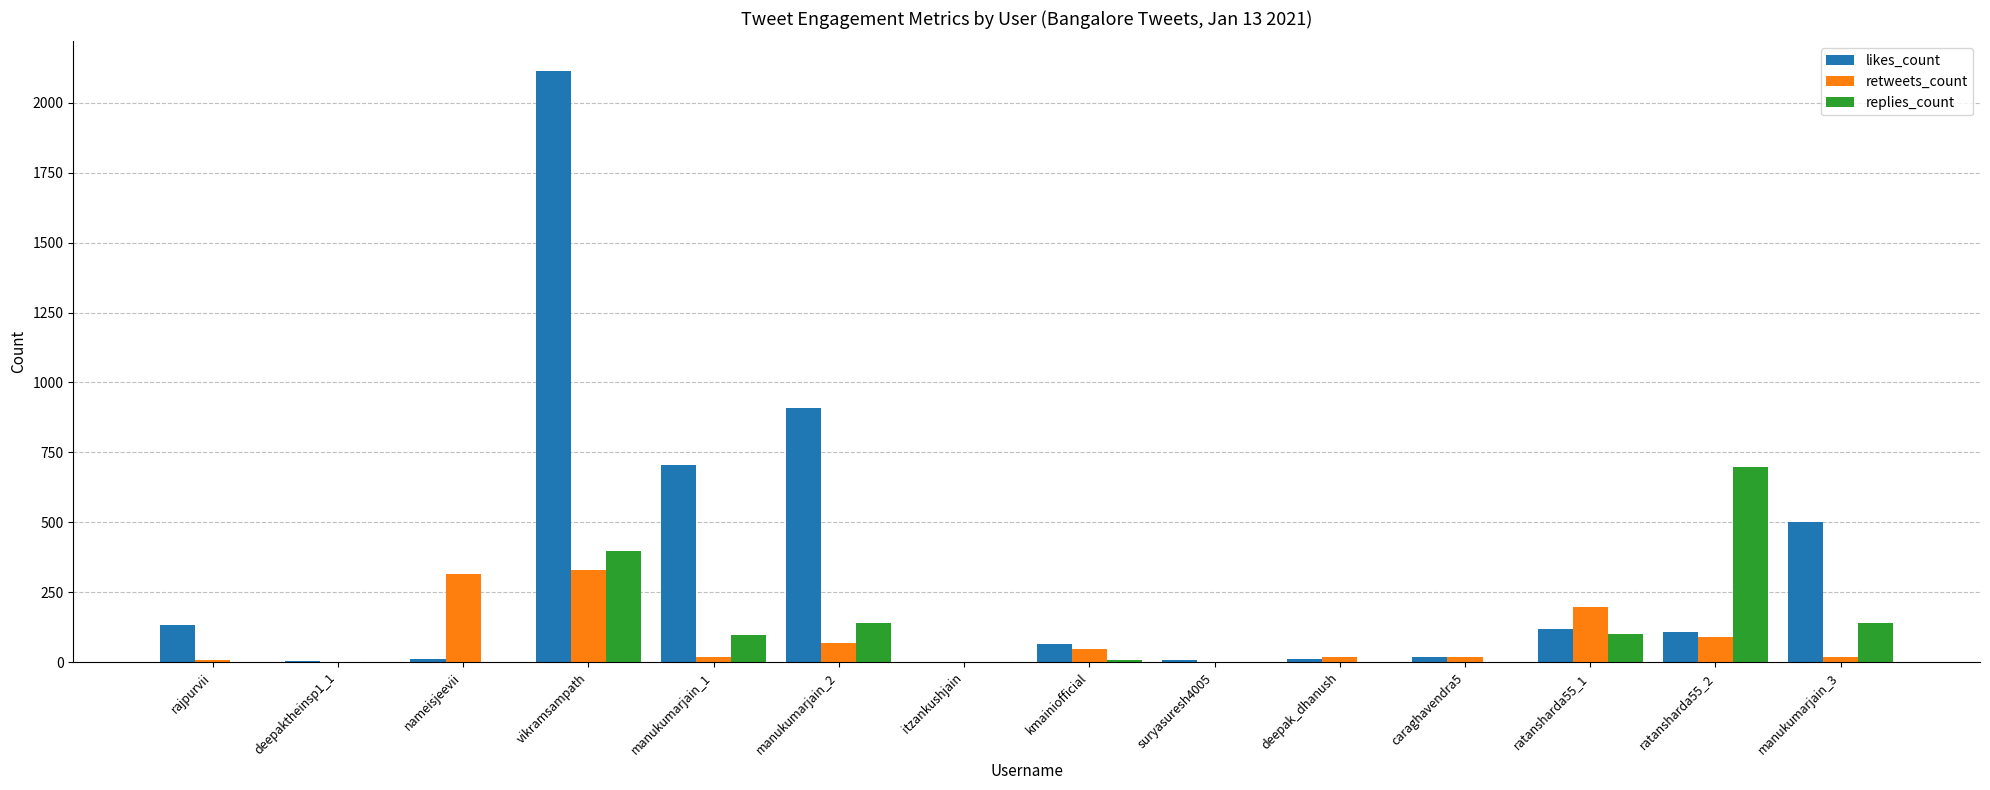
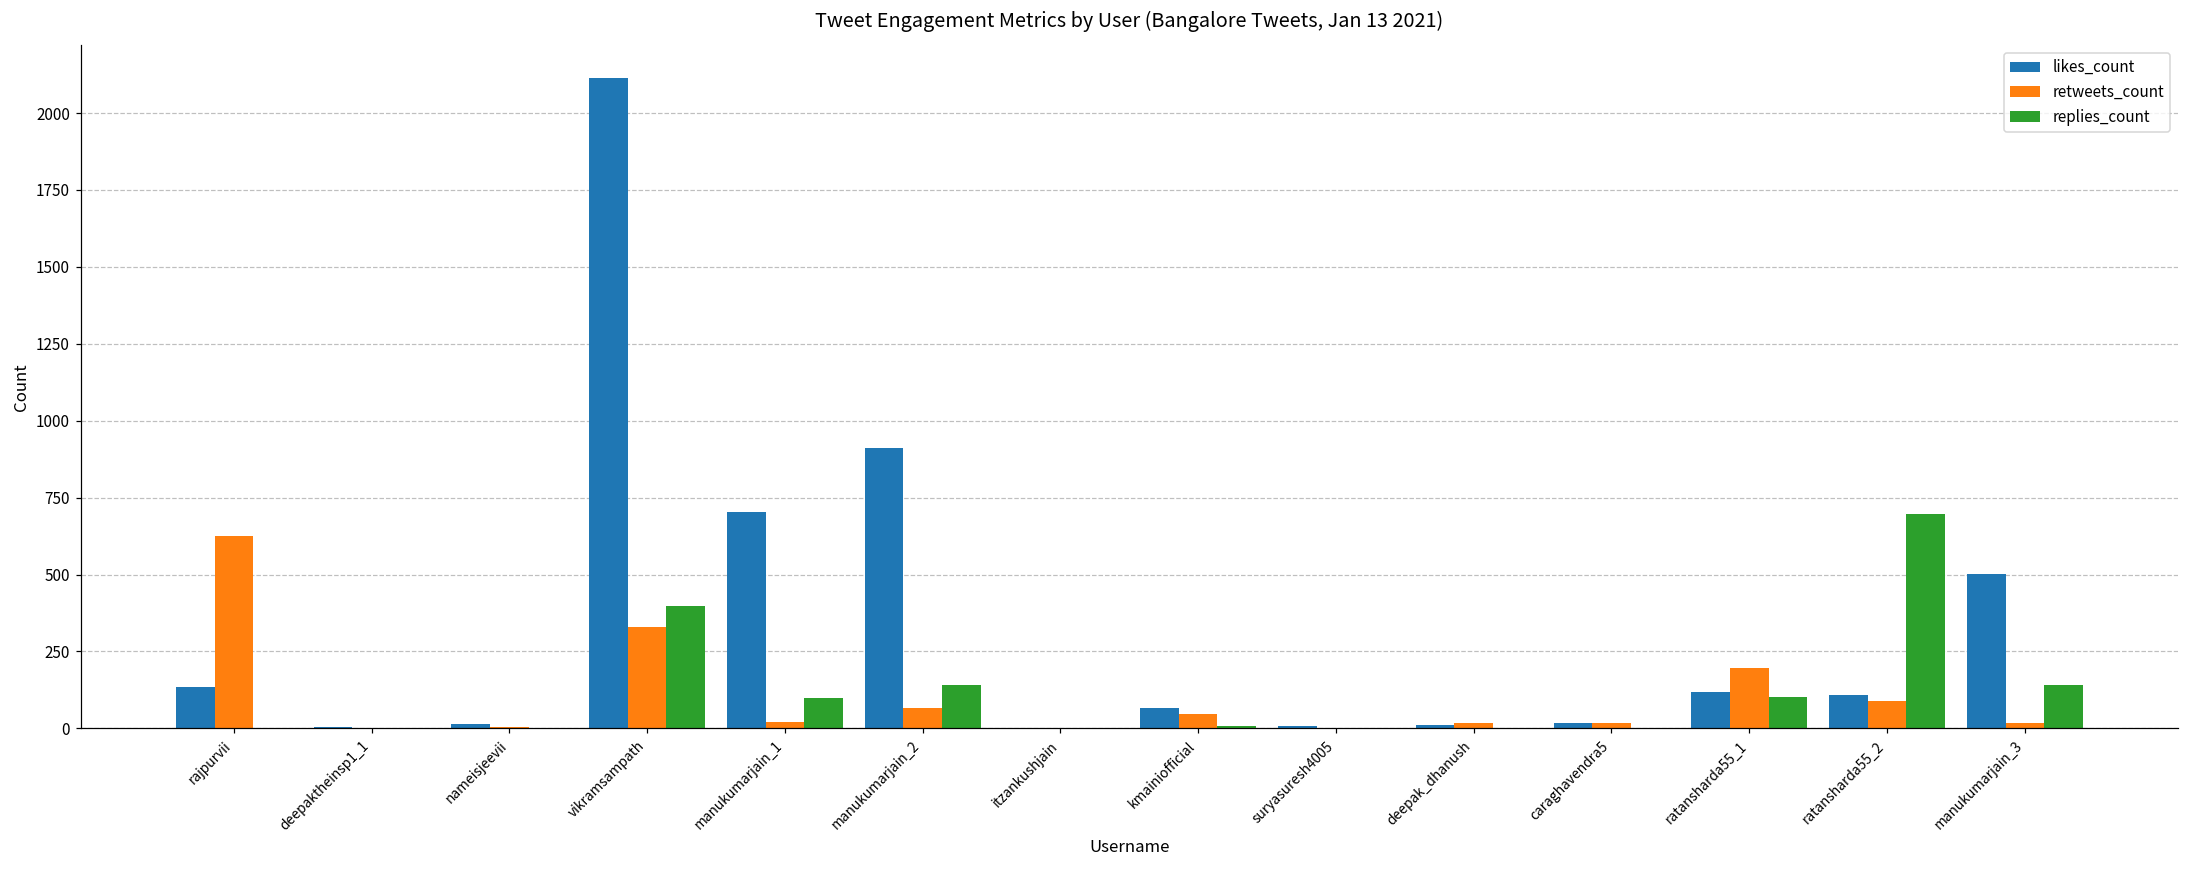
retweets_count, rajpurvii: 10 -> 630
retweets_count, nameisjeevii: 320 -> 0
